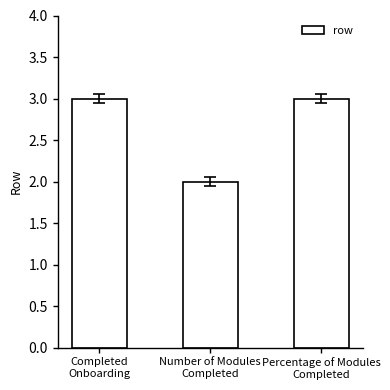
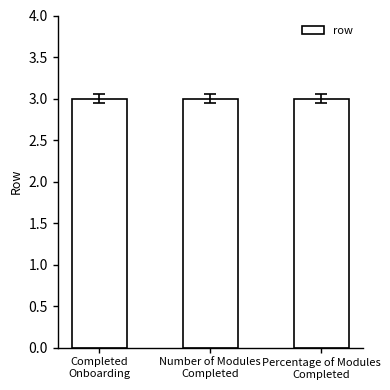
row, Number of Modules Completed: 2 -> 3
